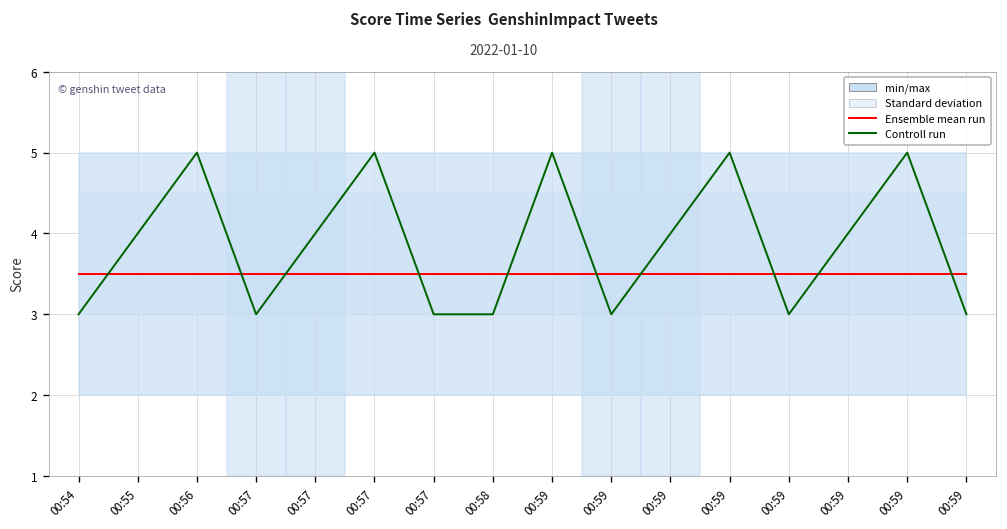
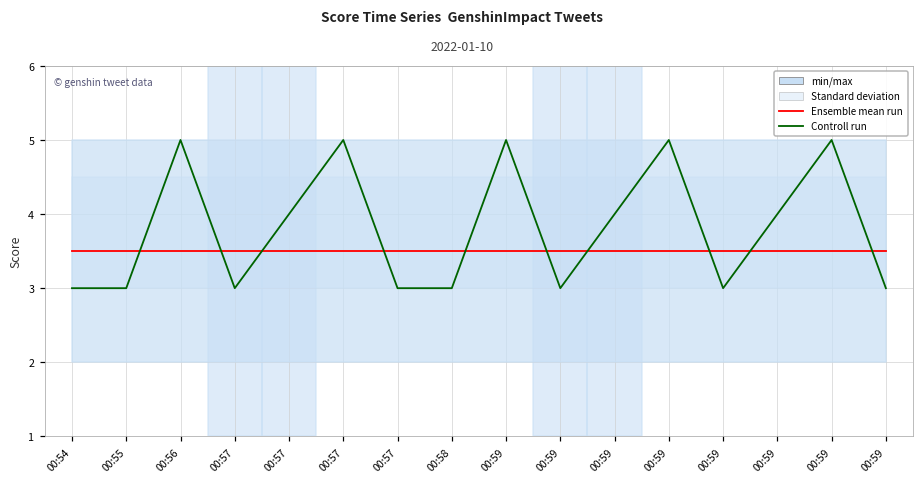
Controll run, 00:55: 4 -> 3
